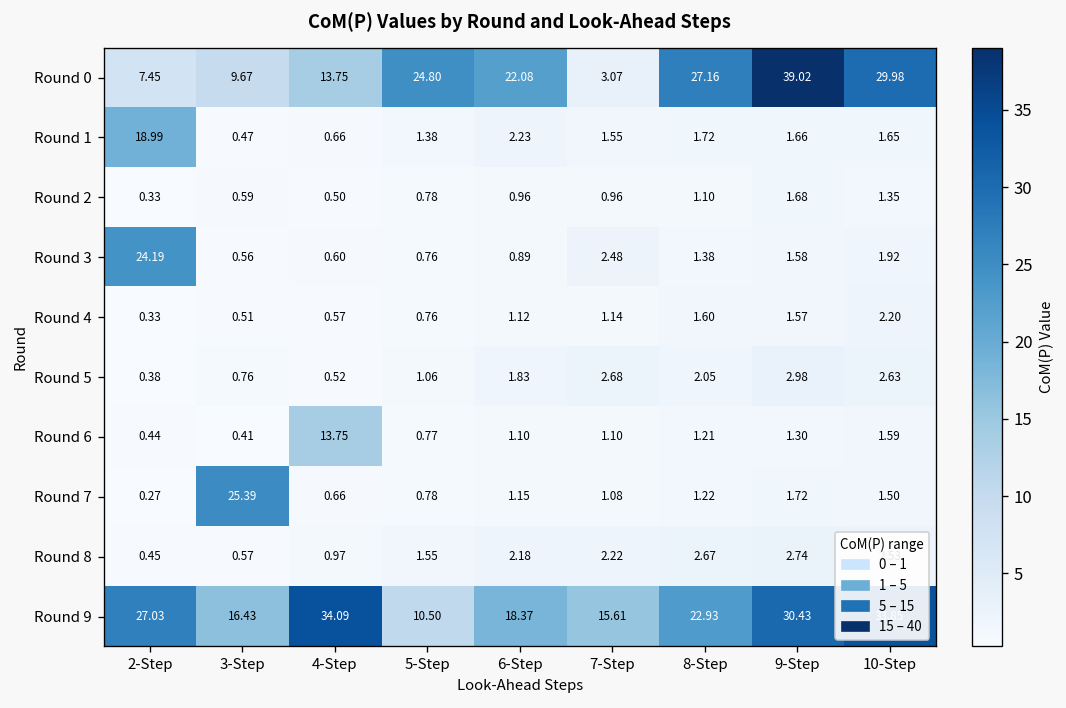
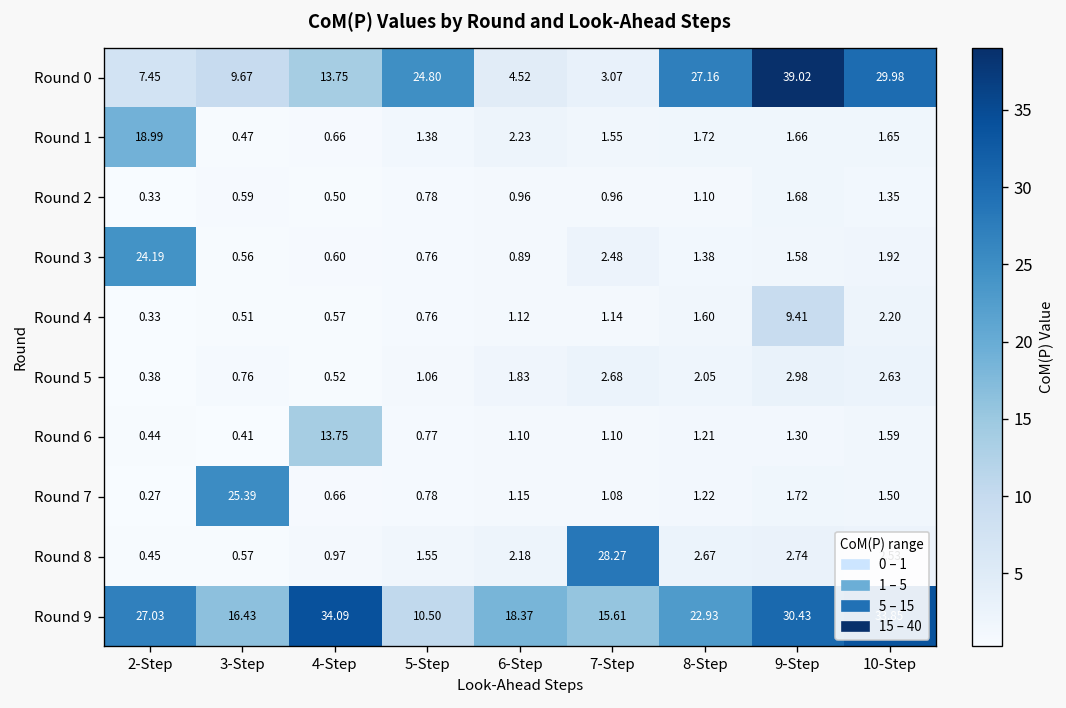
Round 0, 6-Step: 22.08 -> 4.52
Round 4, 9-Step: 1.57 -> 9.41
Round 8, 7-Step: 2.22 -> 28.27
